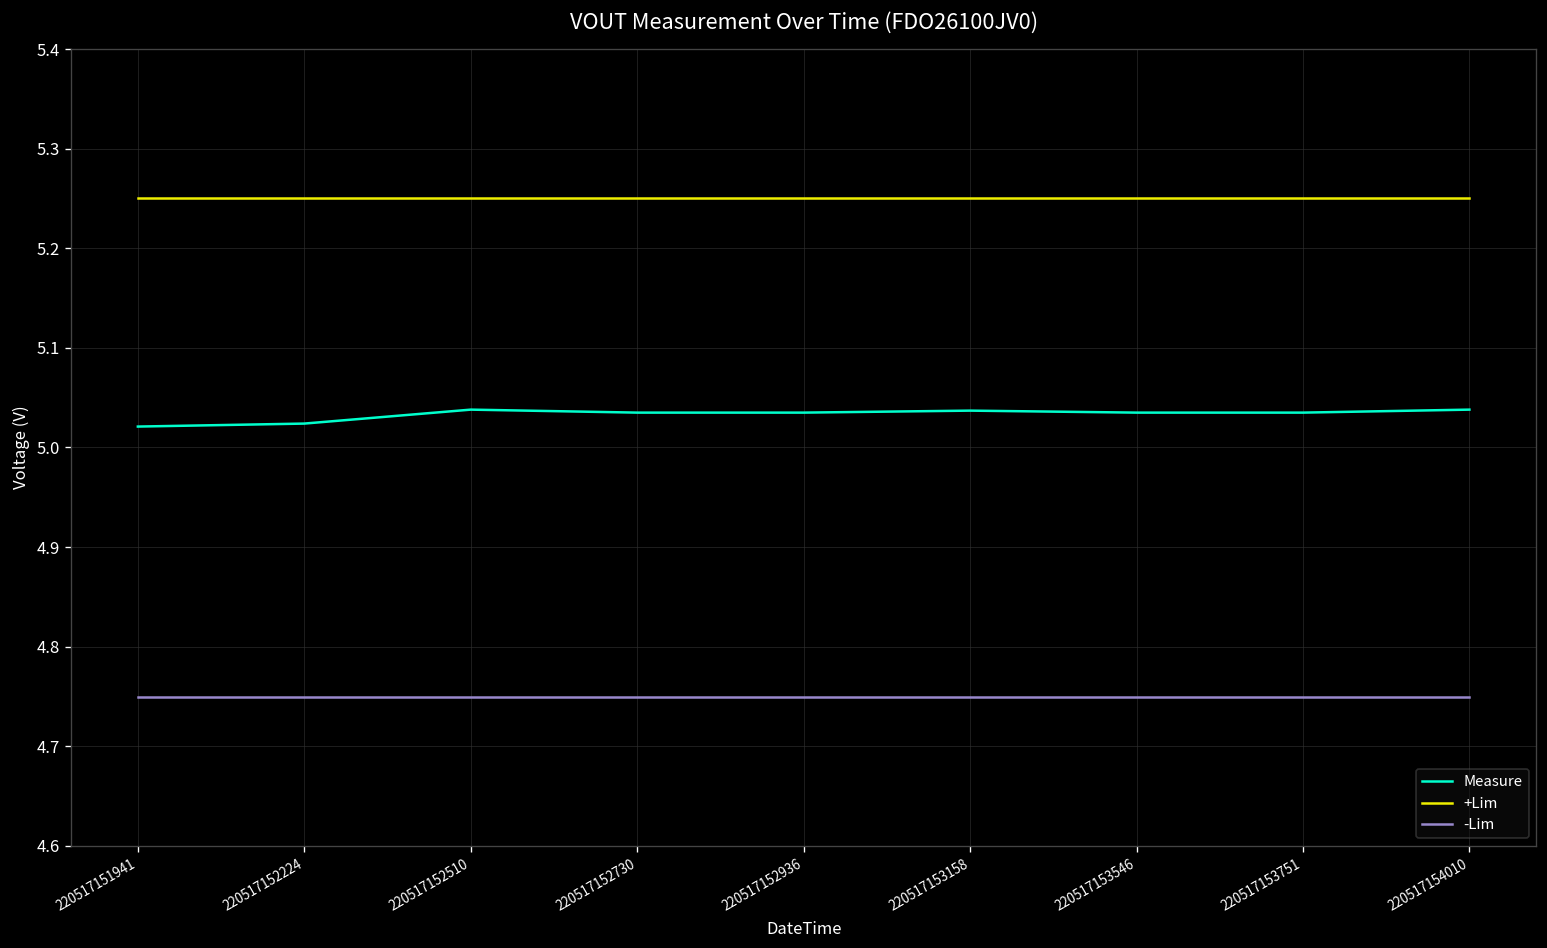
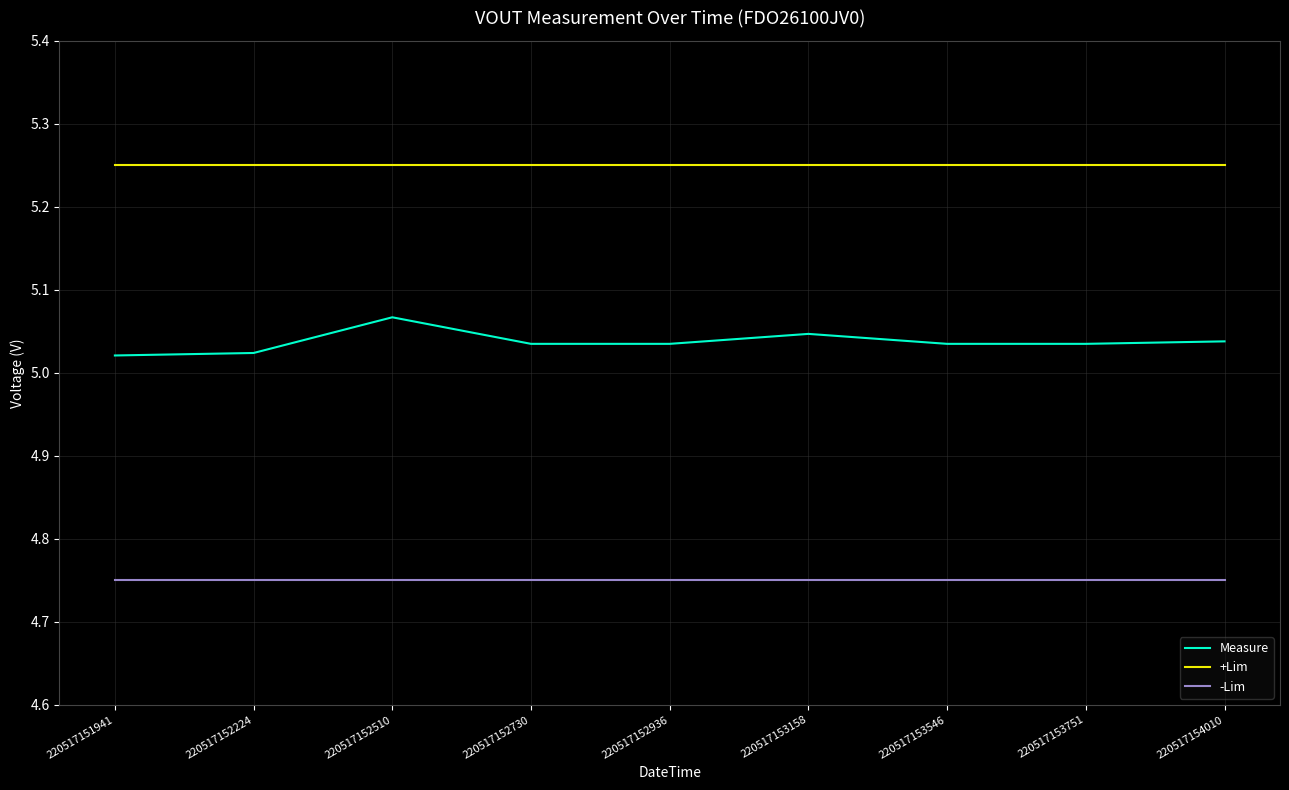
Measure, 220517152510: 5.04 -> 5.07
Measure, 220517153158: 5.04 -> 5.05
